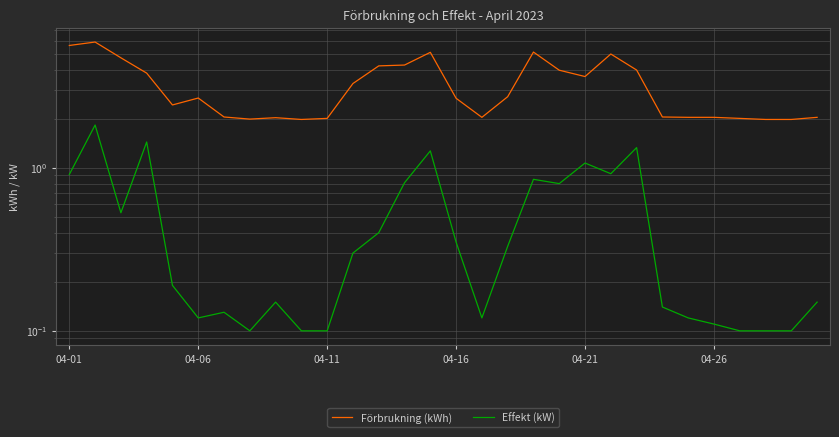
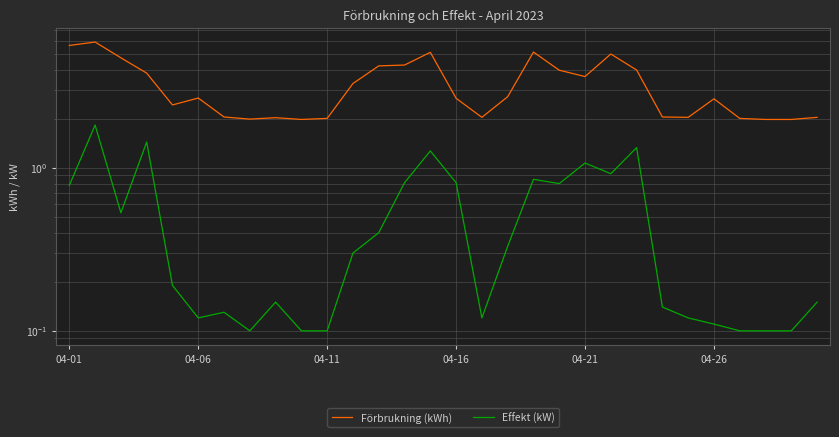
Effekt (kW), 04-01: 0.9 -> 0.8
Effekt (kW), 04-16: 0.35 -> 0.8
Förbrukning (kWh), 04-26: 2.0 -> 2.7
